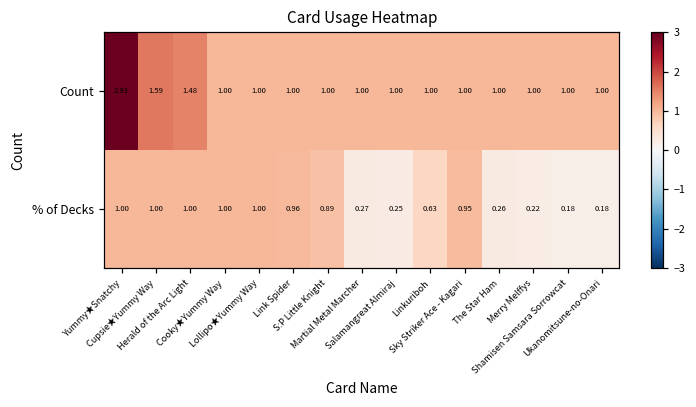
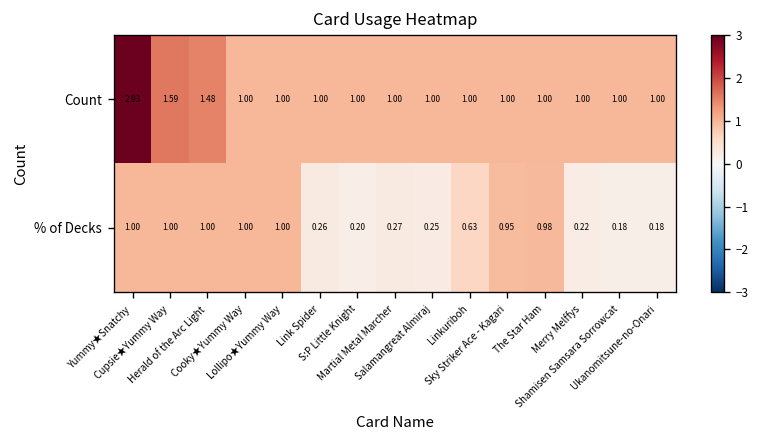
% of Decks, Link Spider: 0.96 -> 0.26
% of Decks, S:P Little Knight: 0.89 -> 0.20
% of Decks, The Star Ham: 0.26 -> 0.98
